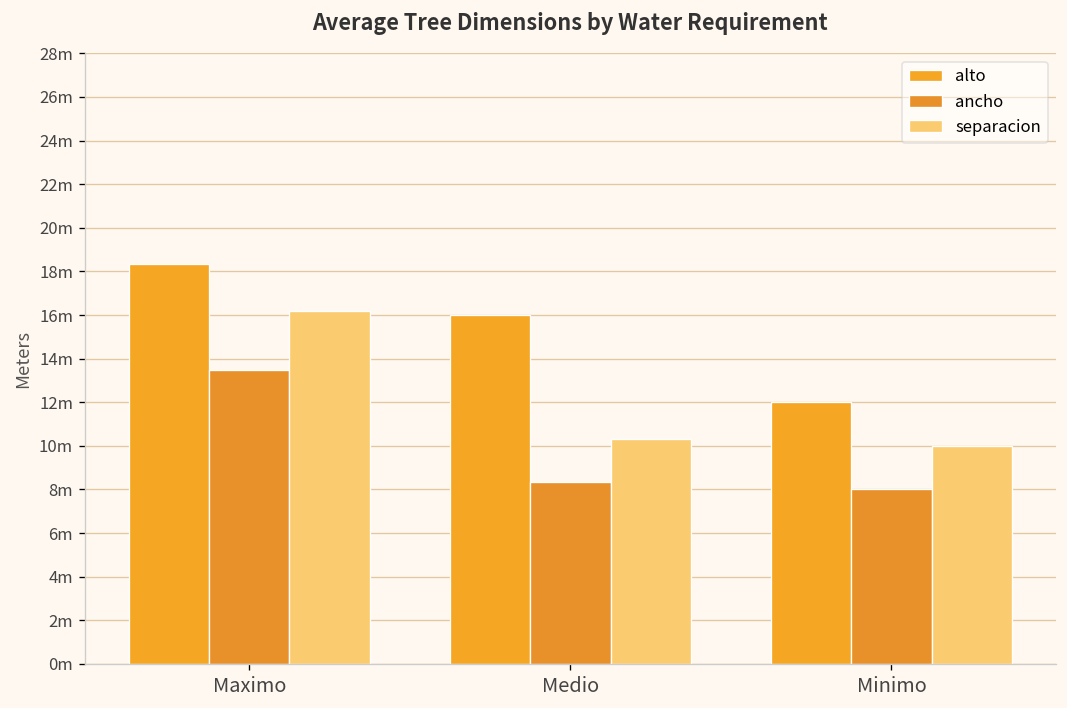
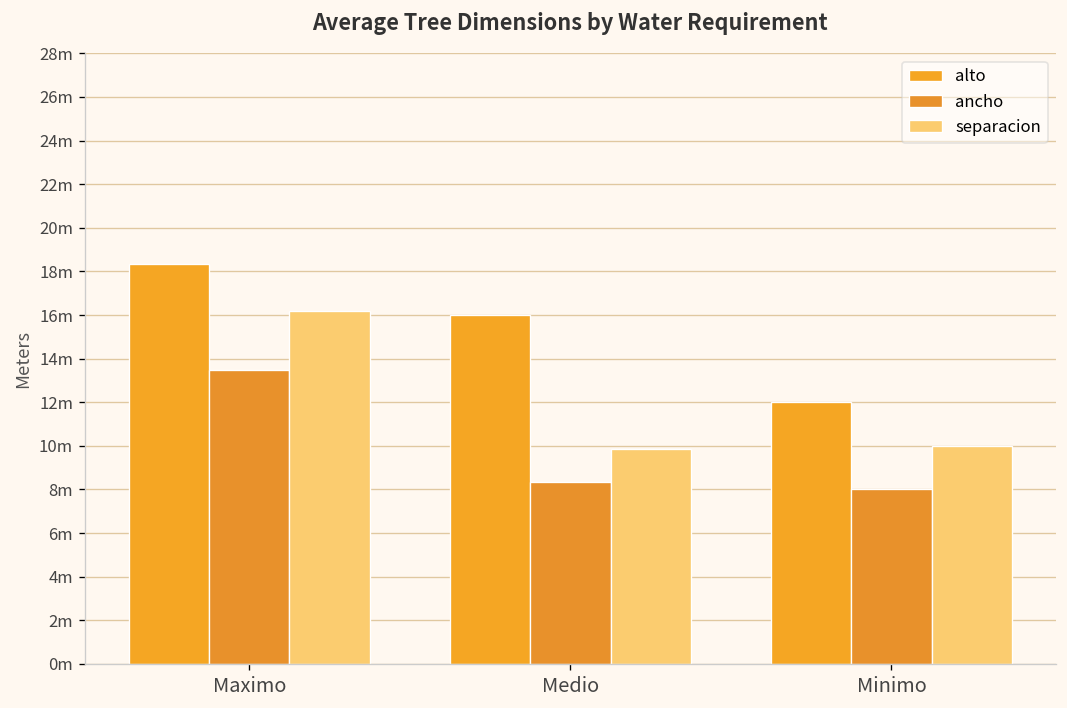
separacion, Medio: 10.3m -> 9.8m
